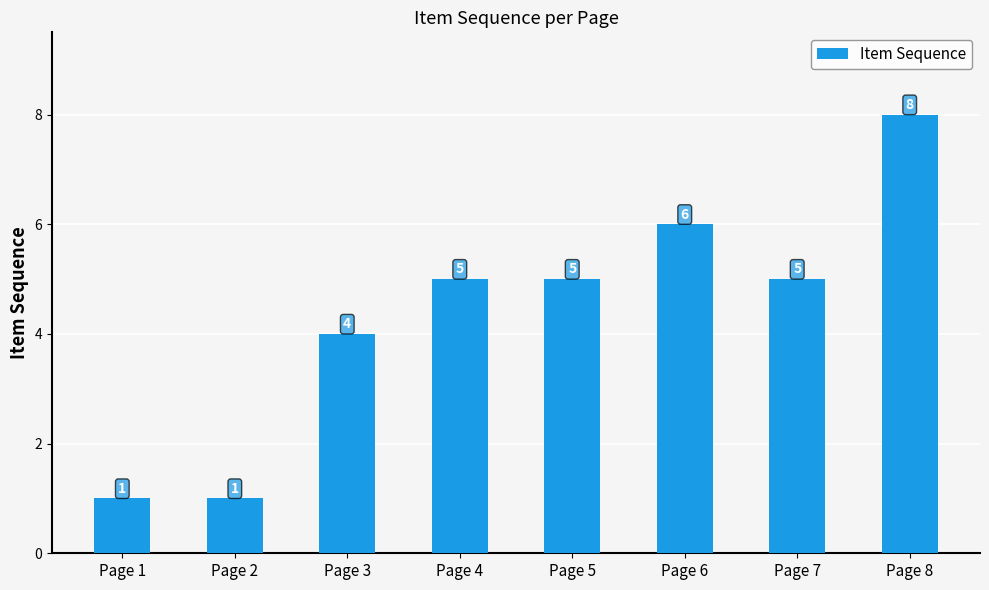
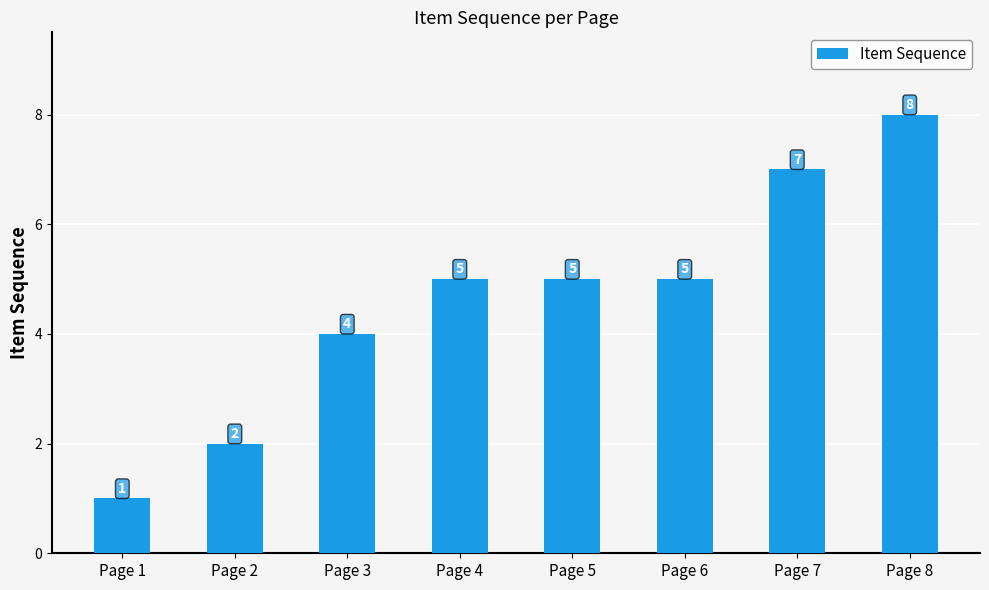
Page 2: 1 -> 2
Page 6: 6 -> 5
Page 7: 5 -> 7
